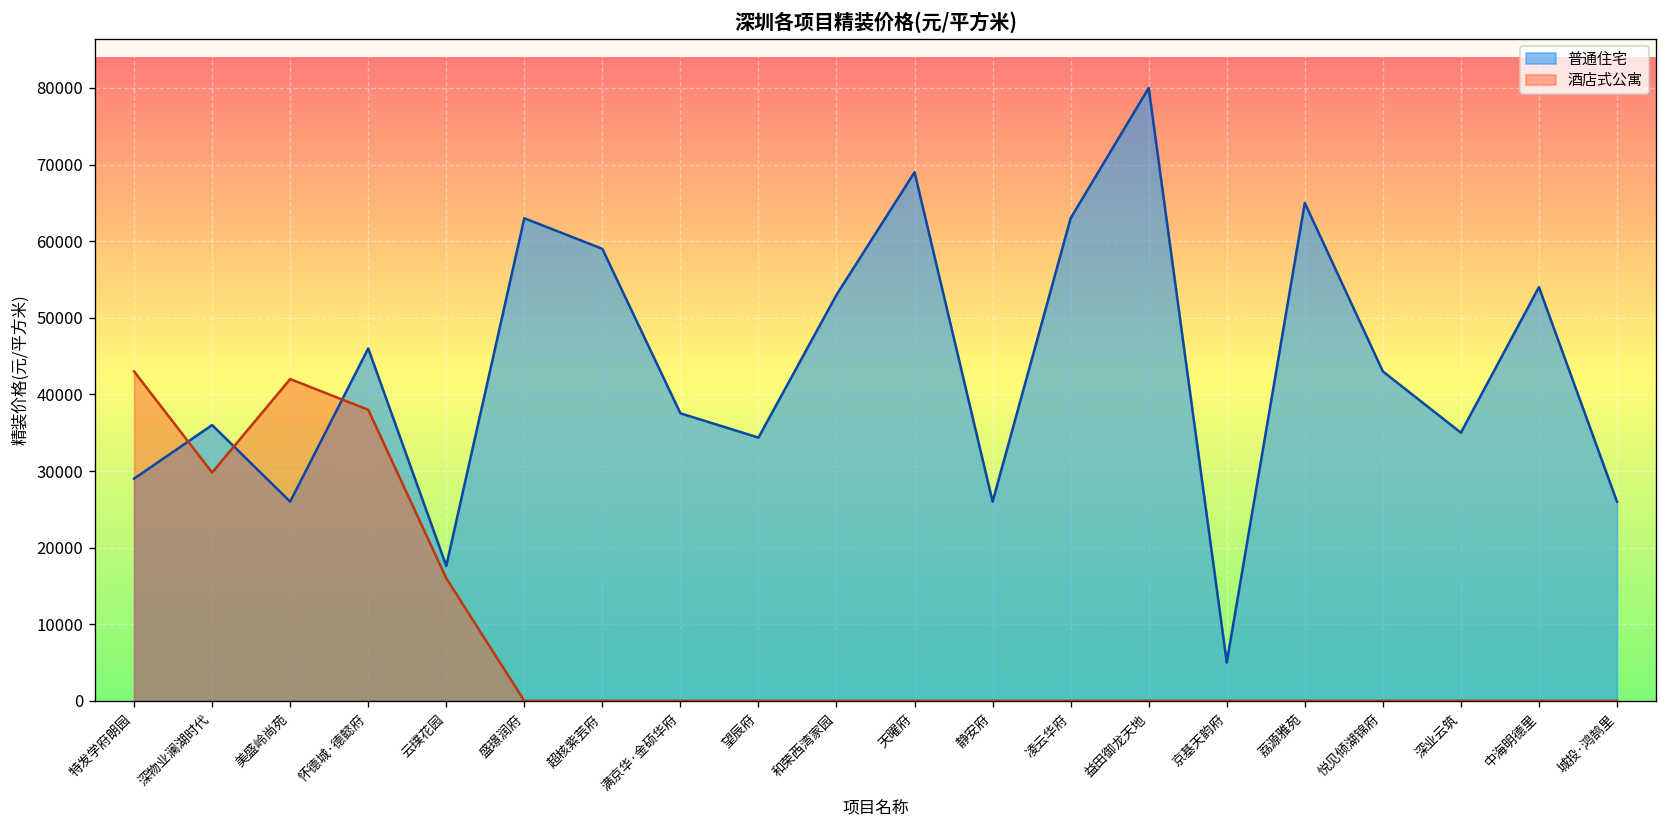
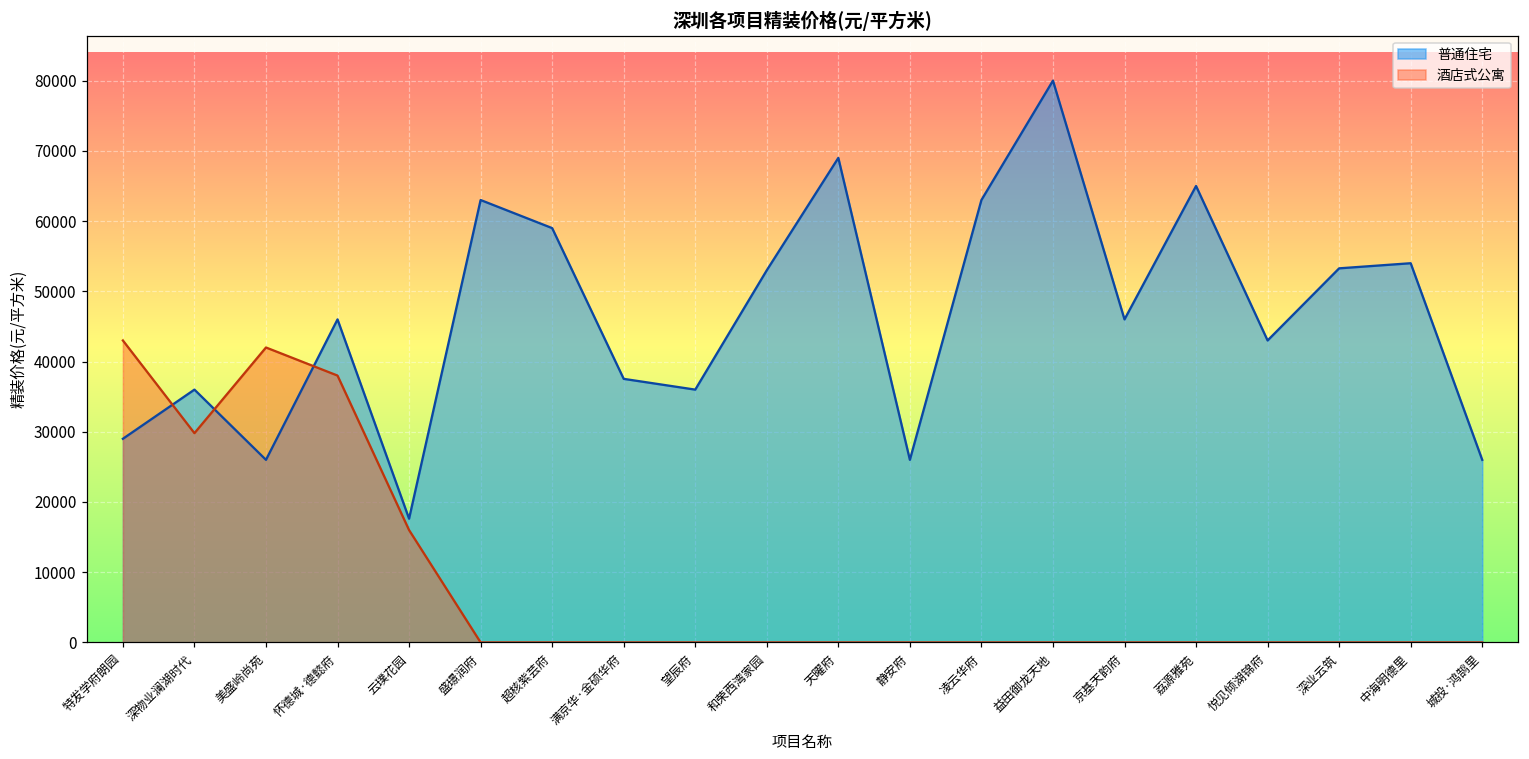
普通住宅, 望辰府: 34000 -> 36000
普通住宅, 京基天韵府: 5000 -> 46000
普通住宅, 深业云筑: 35000 -> 53000
